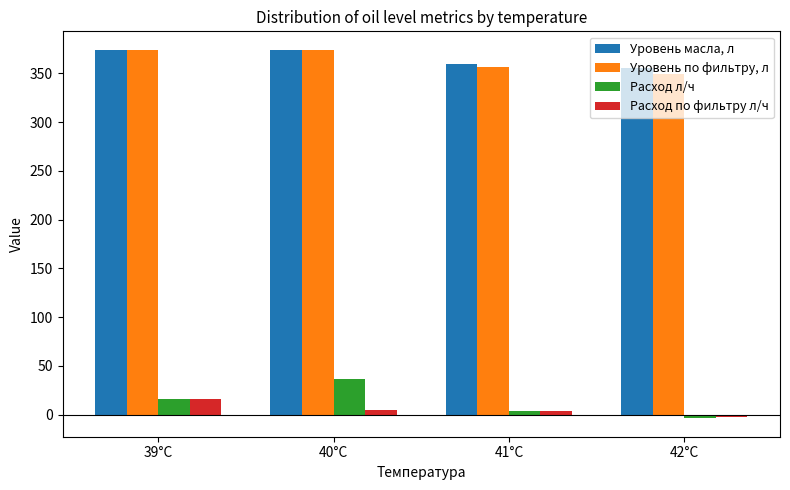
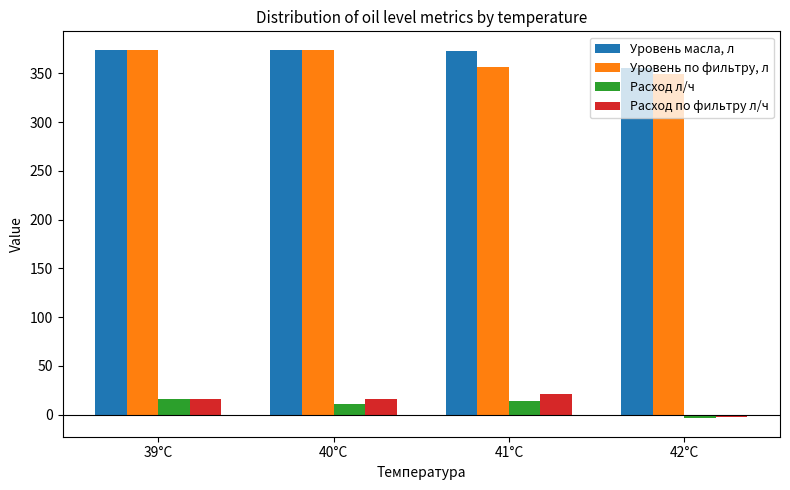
Расход л/ч, 40°C: 40 -> 10
Расход по фильтру л/ч, 40°C: 0 -> 20
Уровень масла, л, 41°C: 360 -> 370
Расход л/ч, 41°C: 0 -> 10
Расход по фильтру л/ч, 41°C: 0 -> 20
